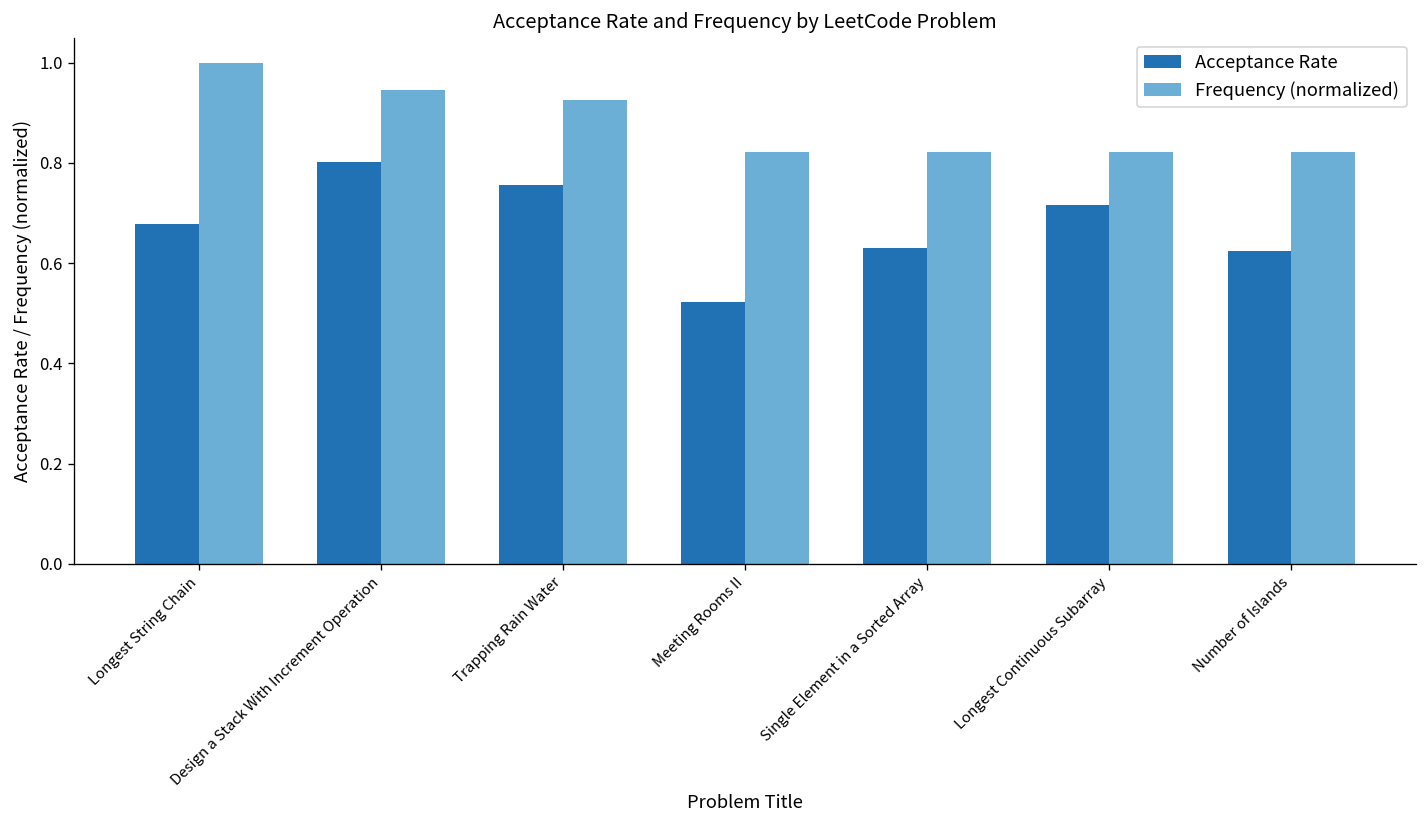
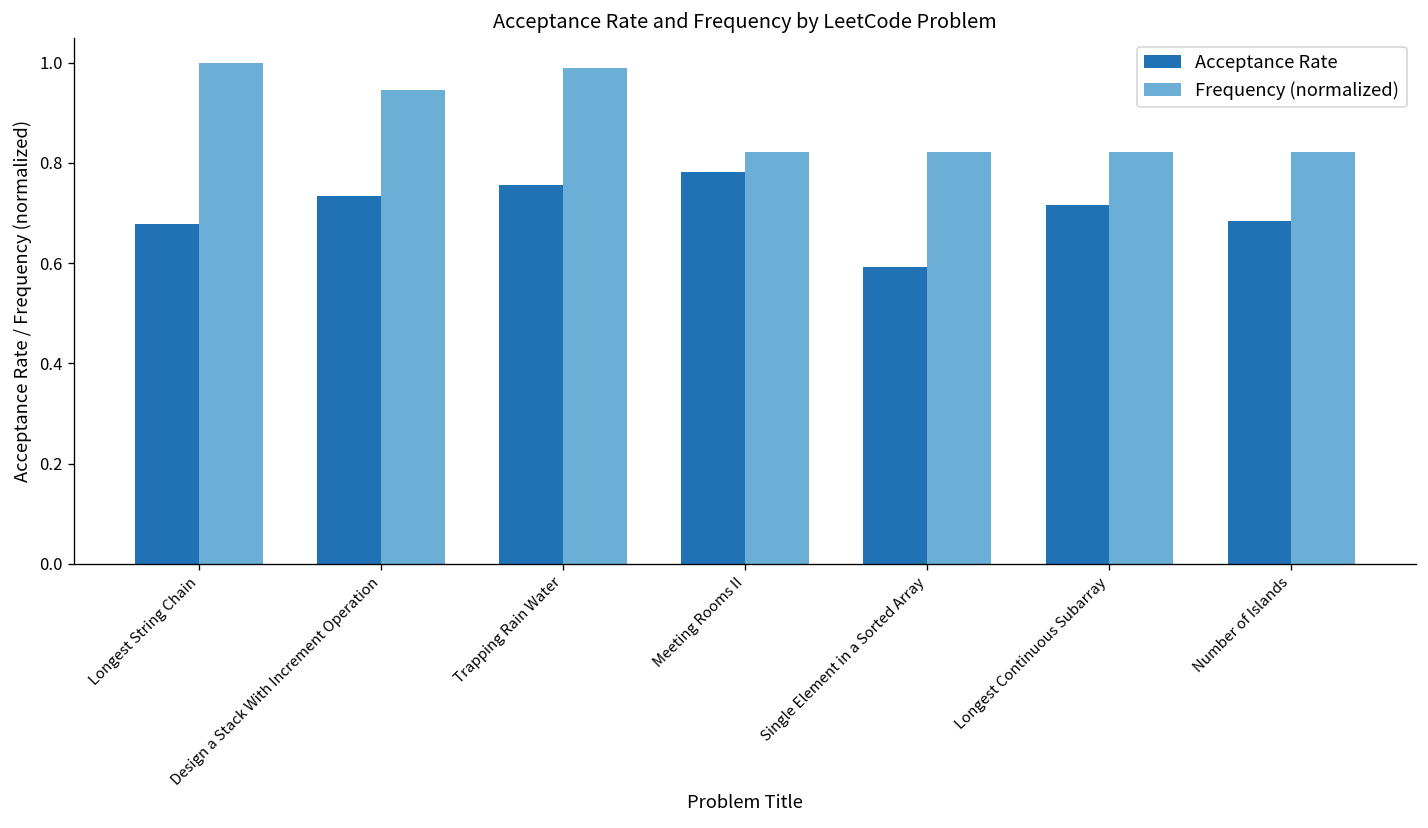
Acceptance Rate, Design a Stack With Increment Operation: 0.80 -> 0.73
Frequency (normalized), Trapping Rain Water: 0.93 -> 0.99
Acceptance Rate, Meeting Rooms II: 0.52 -> 0.78
Acceptance Rate, Single Element in a Sorted Array: 0.63 -> 0.59
Acceptance Rate, Number of Islands: 0.62 -> 0.68
